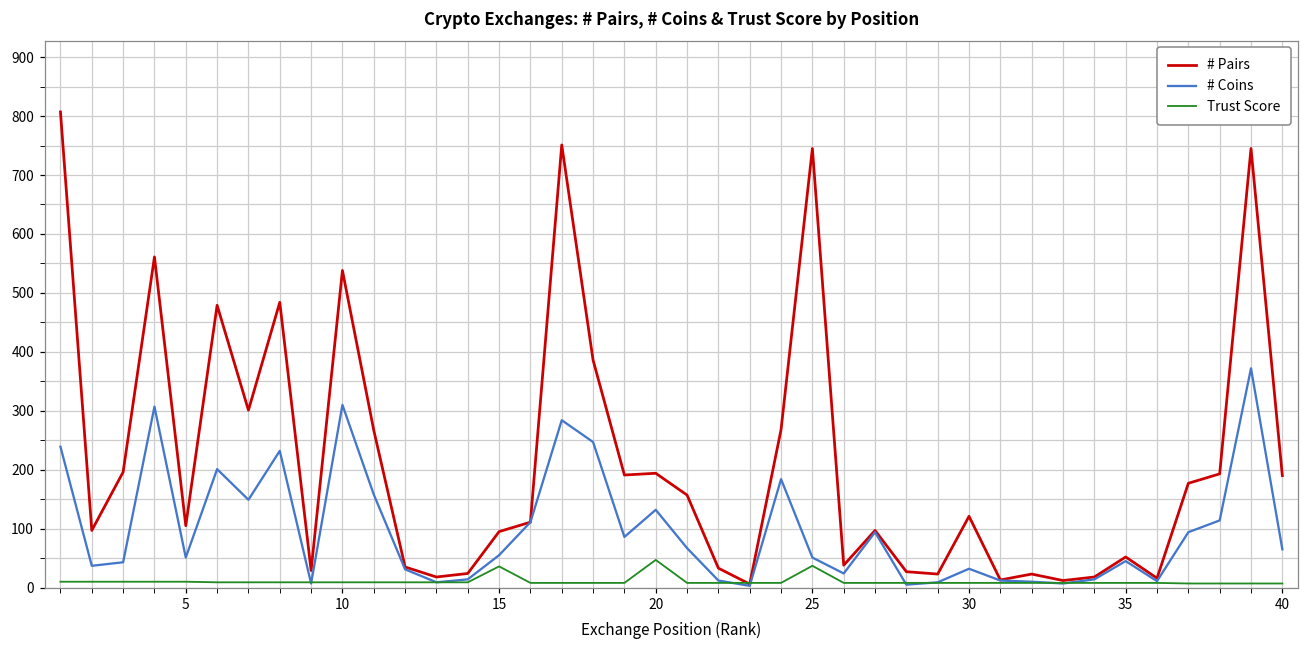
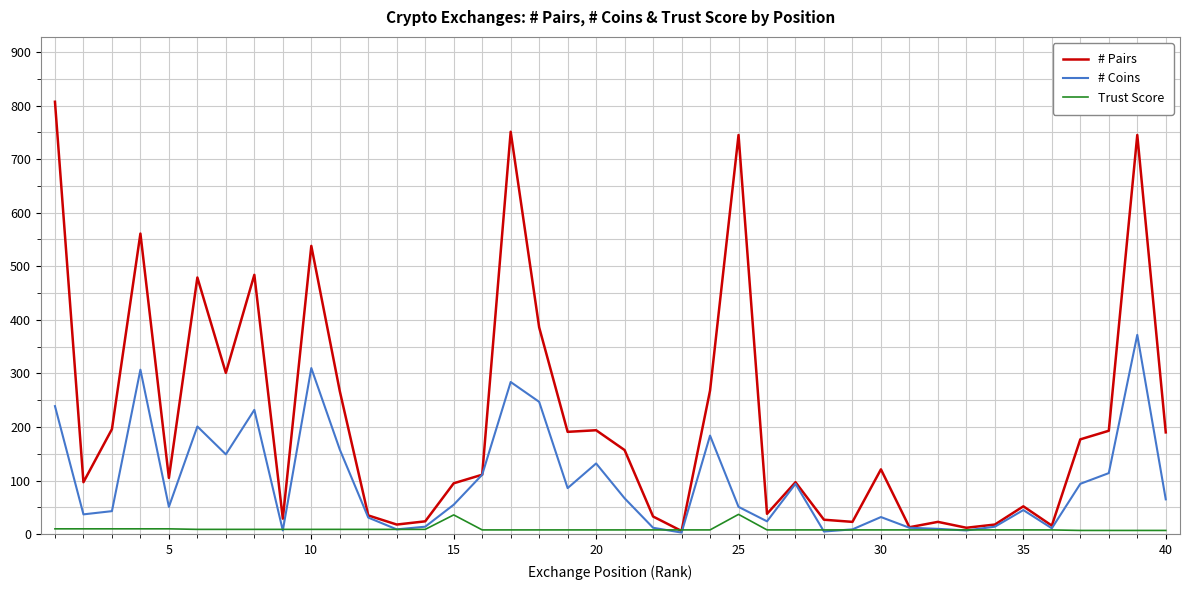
Trust Score, 20: 50 -> 10
